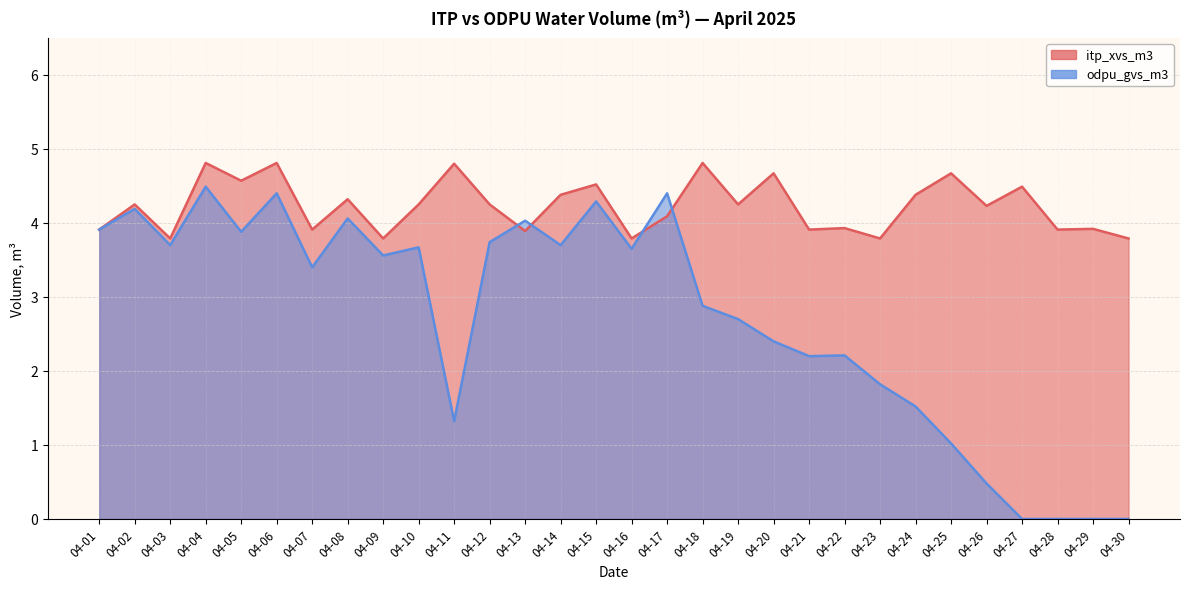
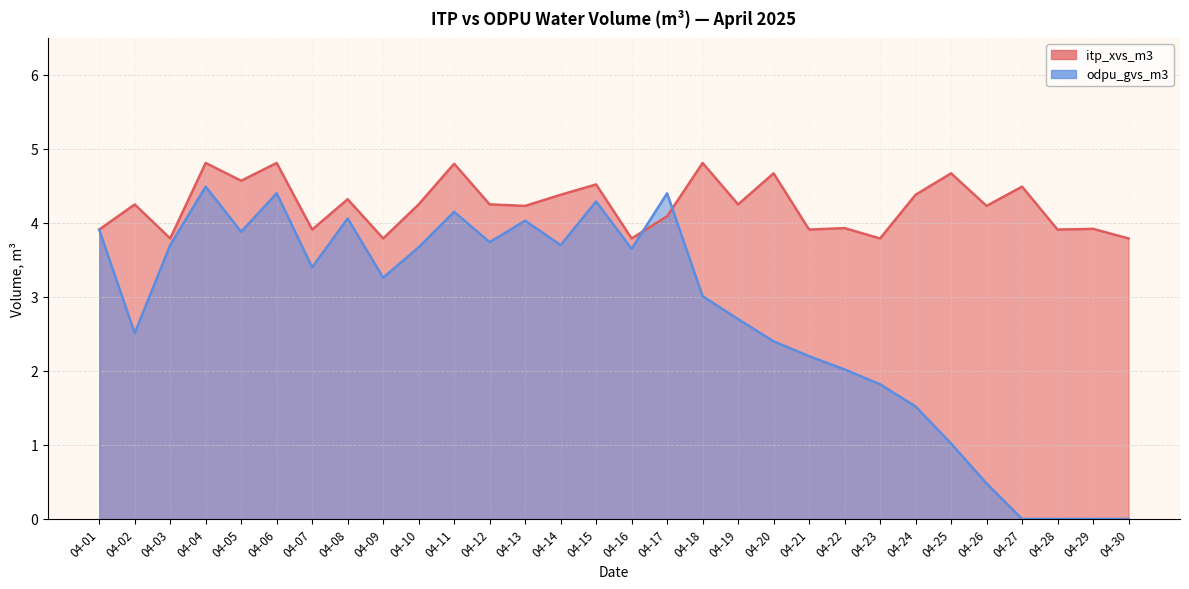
odpu_gvs_m3, 04-02: 4.2 -> 2.5
odpu_gvs_m3, 04-09: 3.6 -> 3.3
odpu_gvs_m3, 04-11: 1.3 -> 4.2
itp_xvs_m3, 04-13: 3.9 -> 4.2
odpu_gvs_m3, 04-18: 2.9 -> 3.0
odpu_gvs_m3, 04-22: 2.2 -> 2.0
